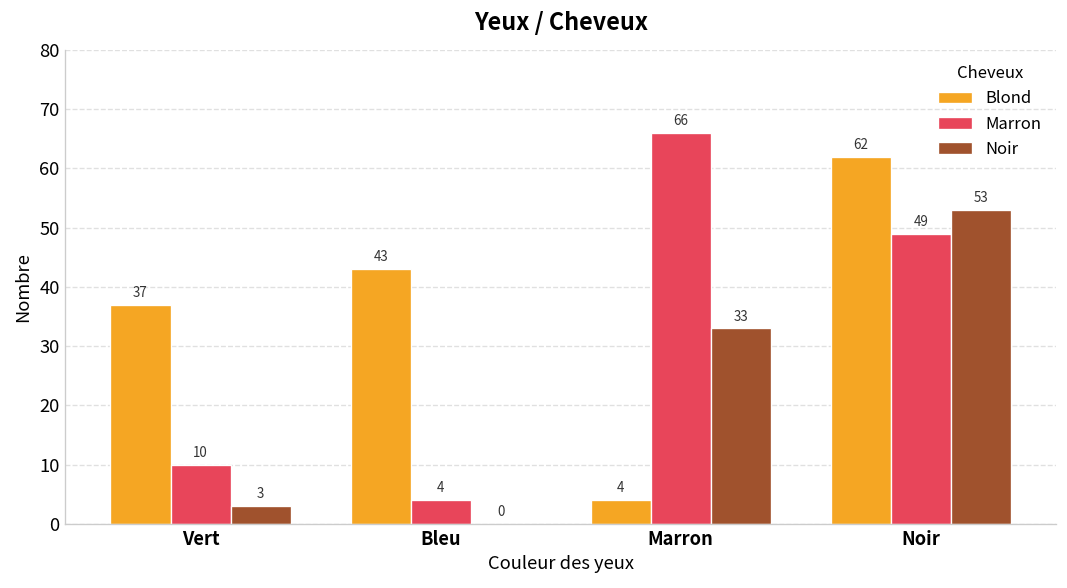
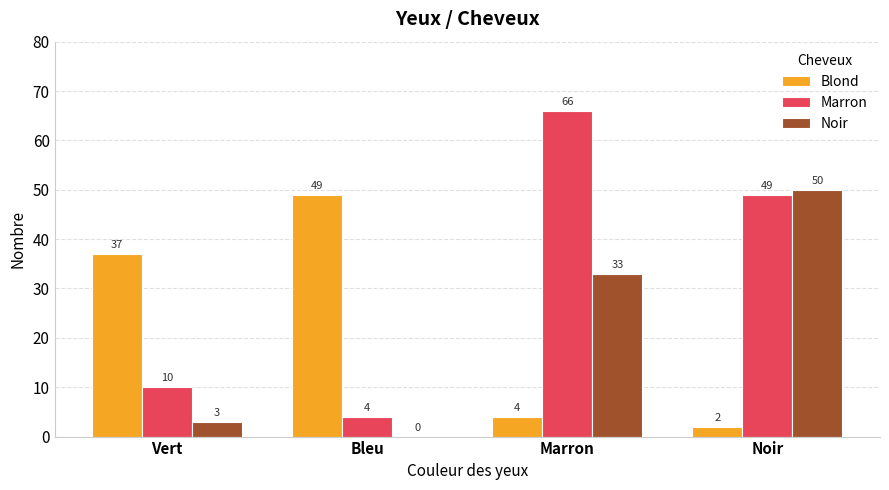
Blond, Bleu: 43 -> 49
Blond, Noir: 62 -> 2
Noir, Noir: 53 -> 50
